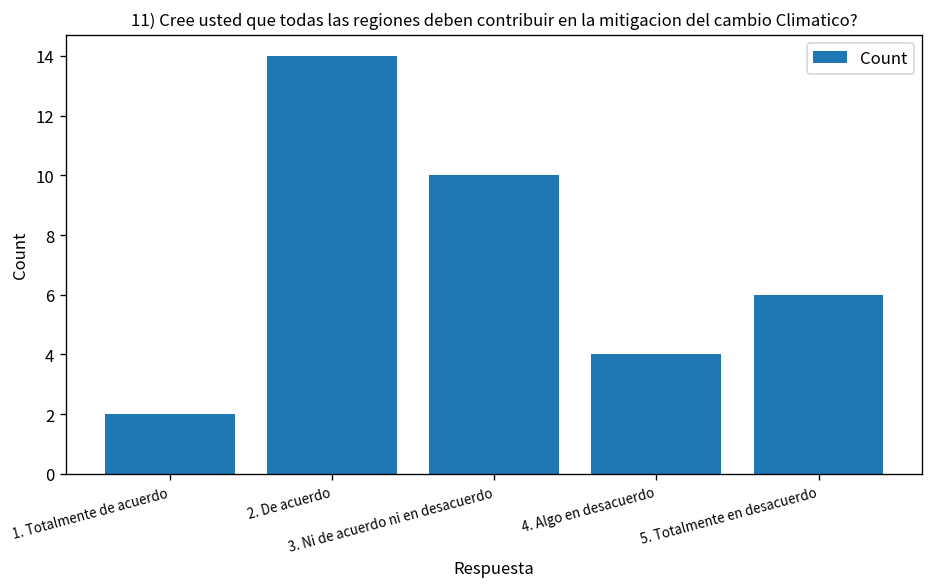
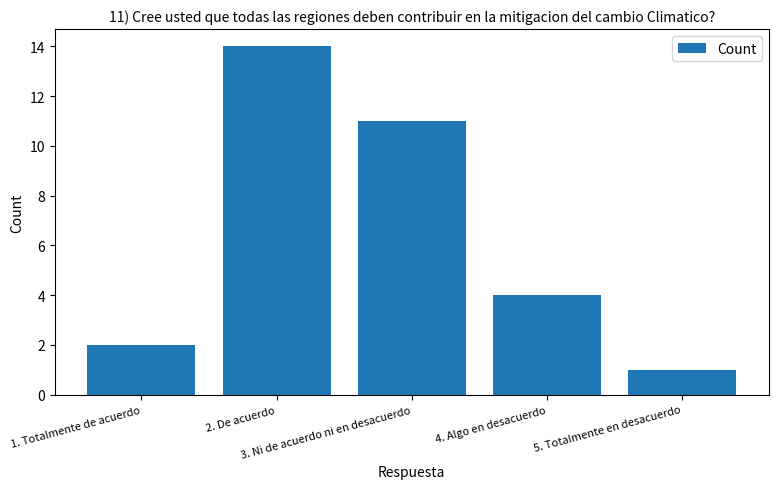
3. Ni de acuerdo ni en desacuerdo: 10 -> 11
5. Totalmente en desacuerdo: 6 -> 1
